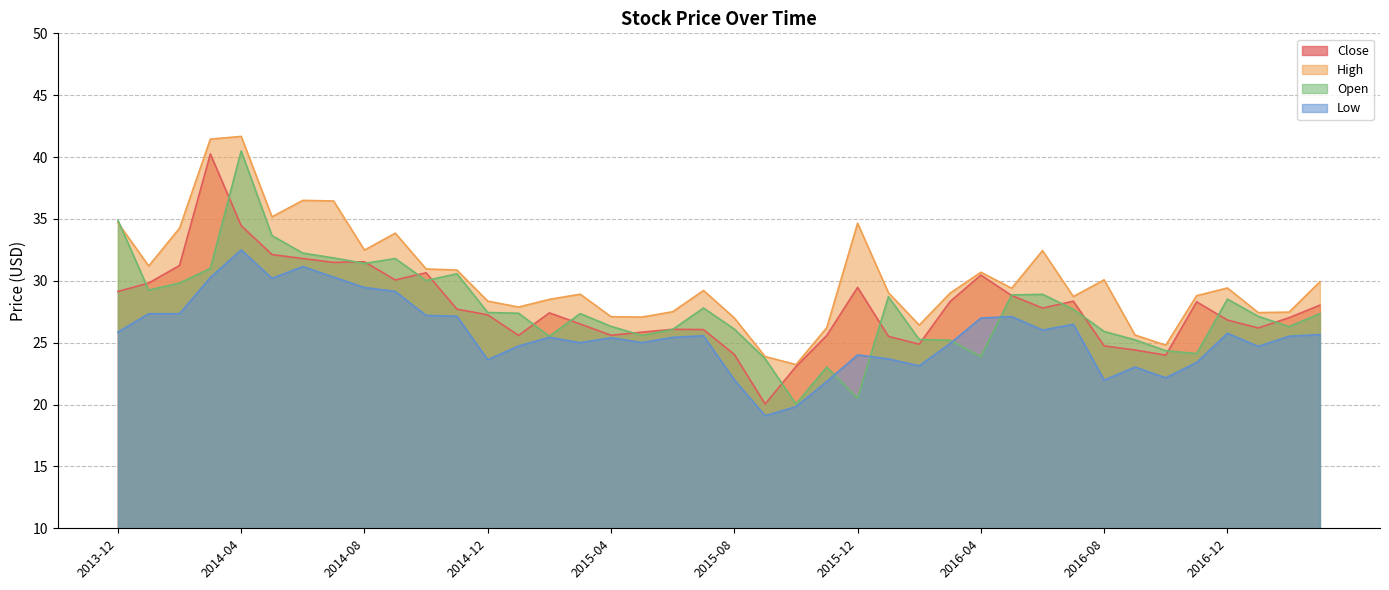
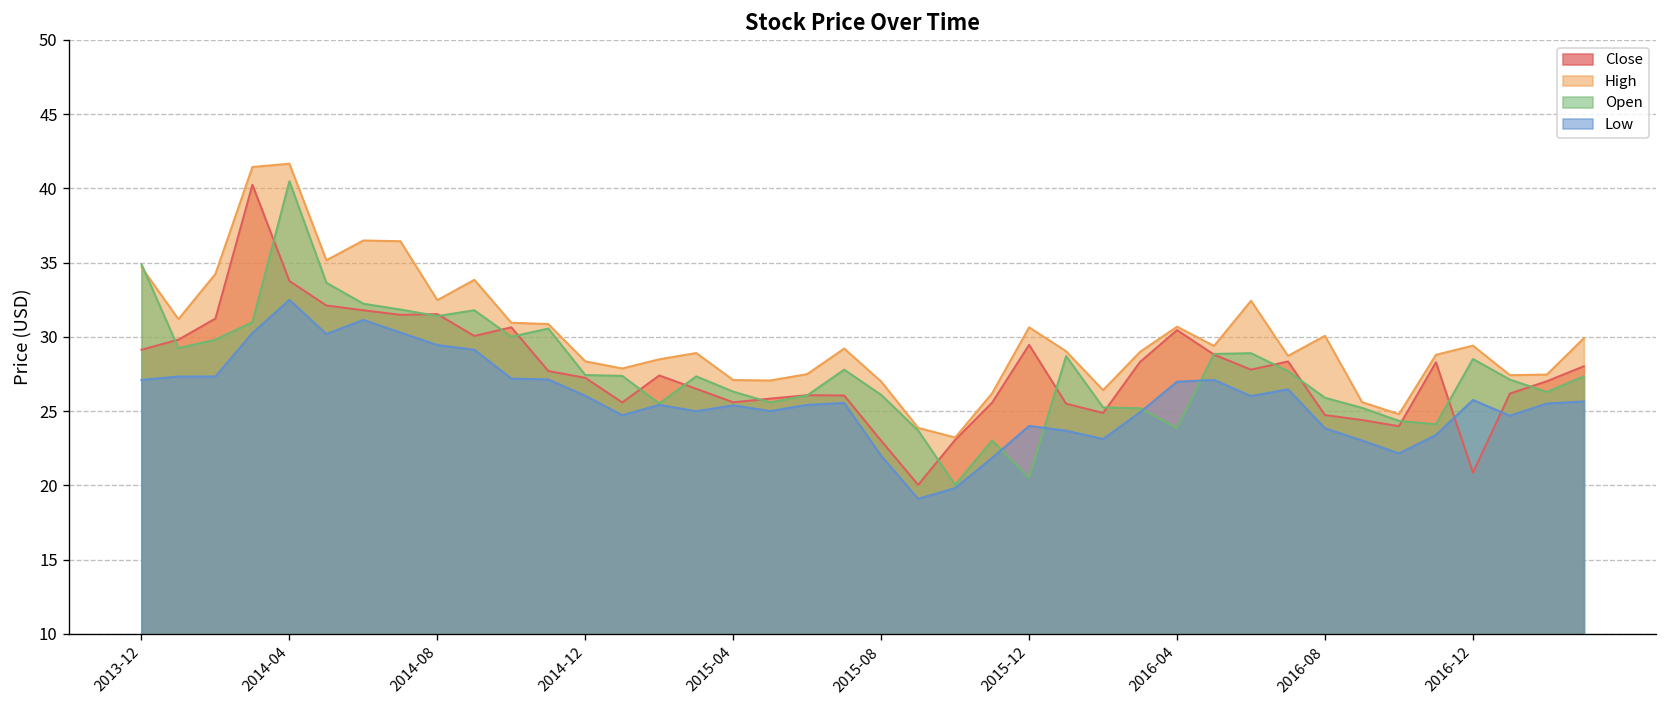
Low, 2013-12: 25.9 -> 27.1
Close, 2014-04: 34.5 -> 33.8
Low, 2014-12: 23.6 -> 26.0
Close, 2015-08: 24.0 -> 23.0
High, 2015-12: 34.6 -> 30.6
Low, 2016-08: 22.0 -> 23.9
Close, 2016-12: 26.8 -> 20.9
